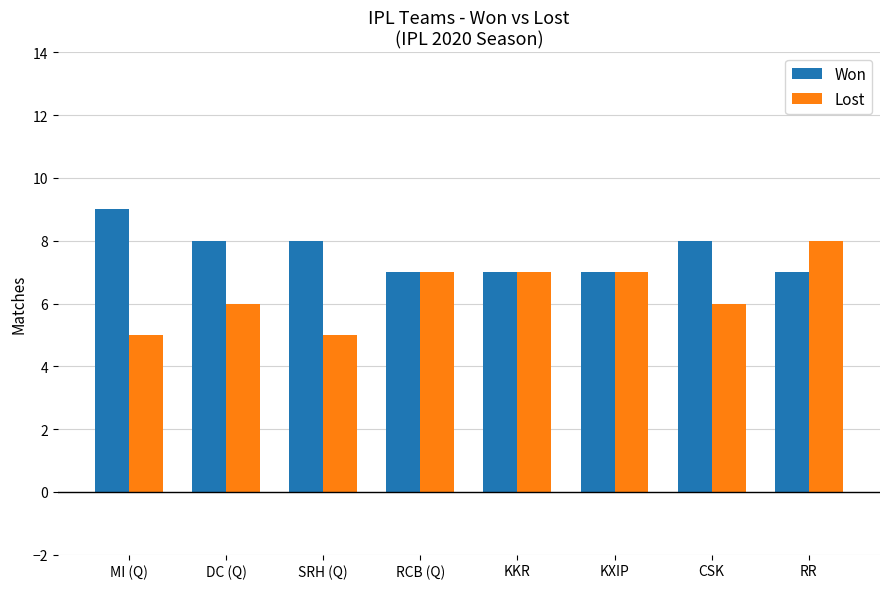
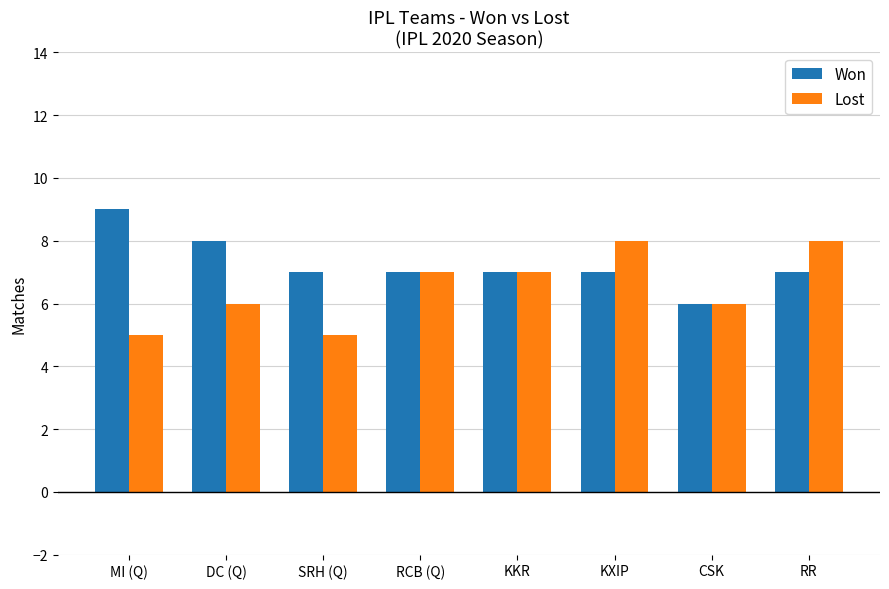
Won, SRH (Q): 8 -> 7
Lost, KXIP: 7 -> 8
Won, CSK: 8 -> 6
